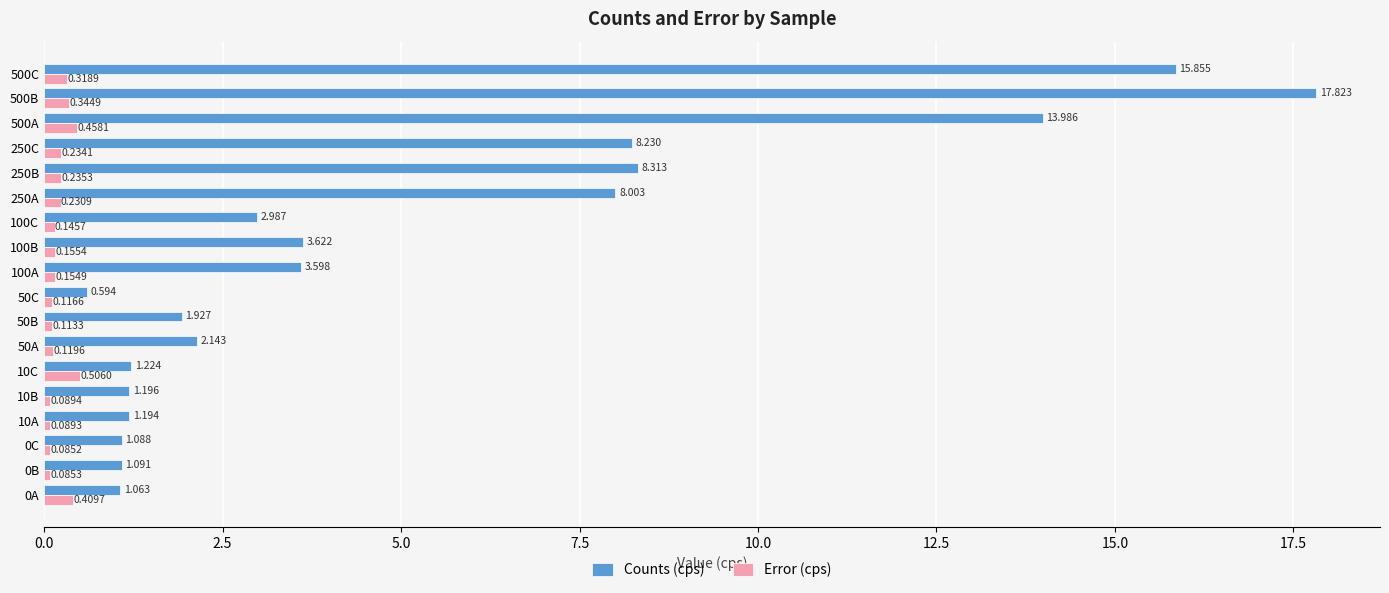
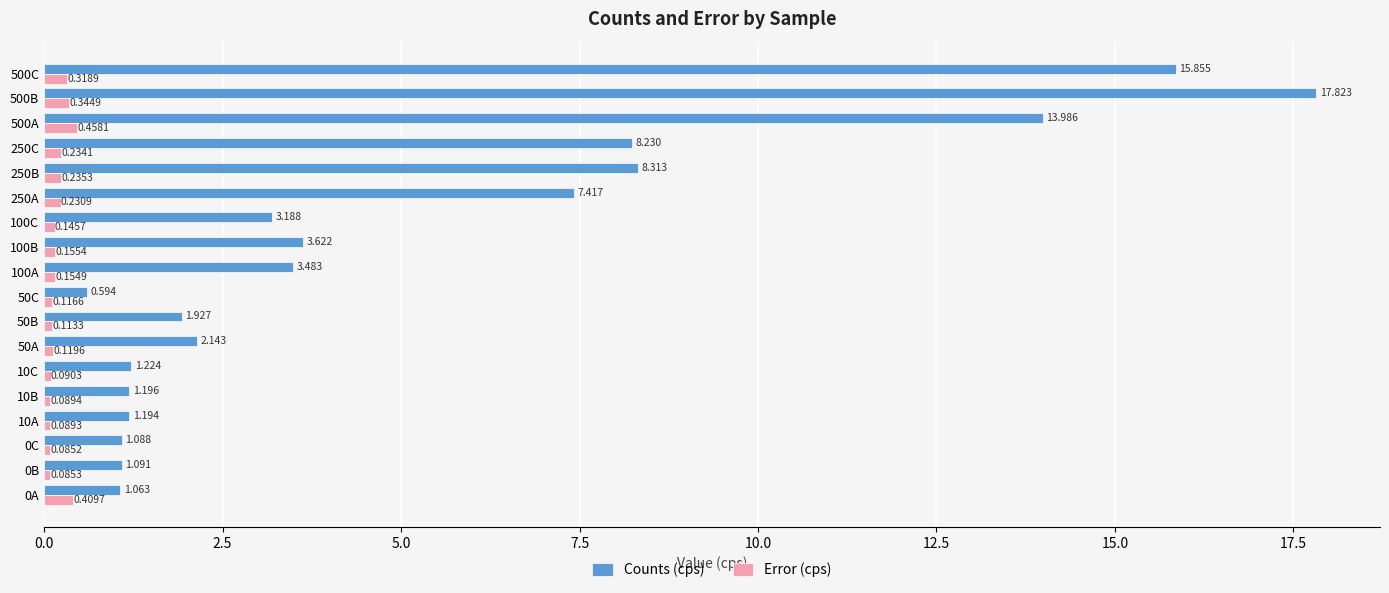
Counts (cps), 250A: 8.003 -> 7.417
Counts (cps), 100C: 2.987 -> 3.188
Counts (cps), 100A: 3.598 -> 3.483
Error (cps), 10C: 0.5060 -> 0.0903
